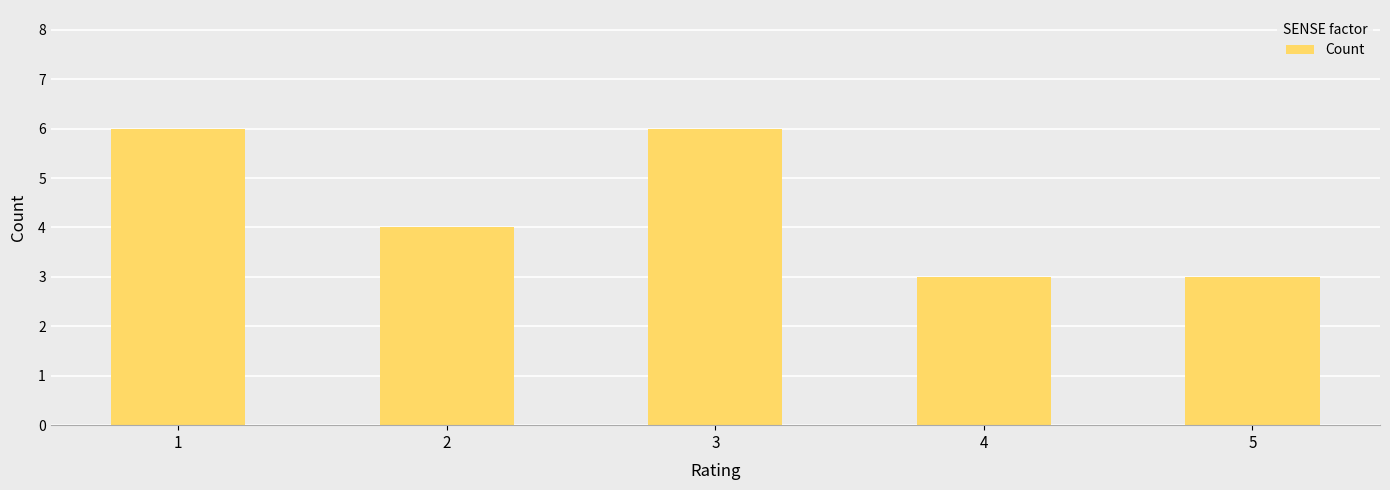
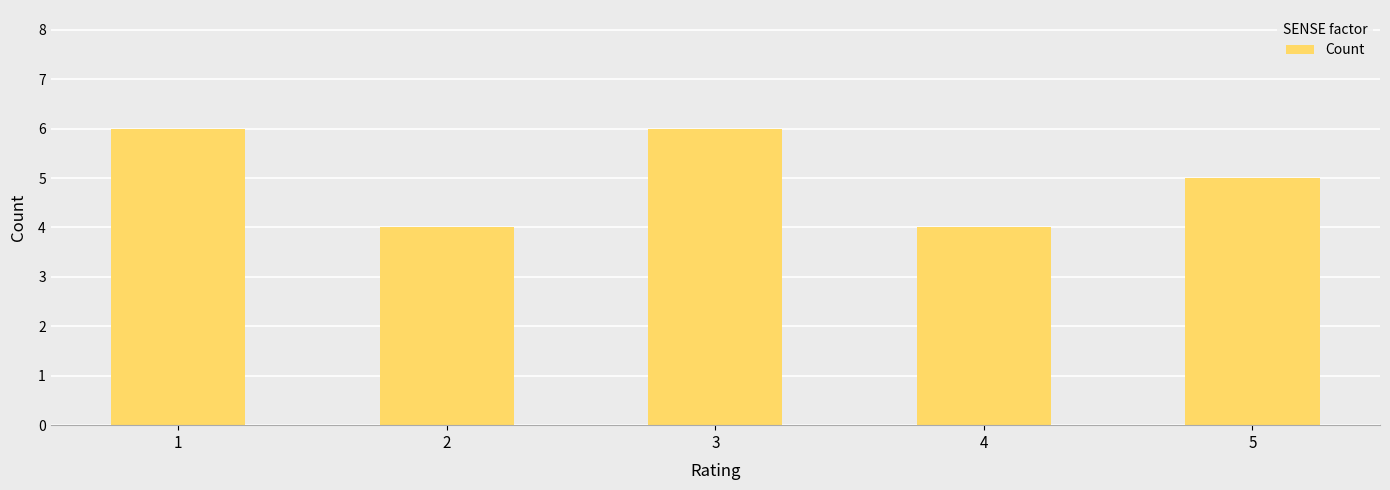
4: 3 -> 4
5: 3 -> 5
